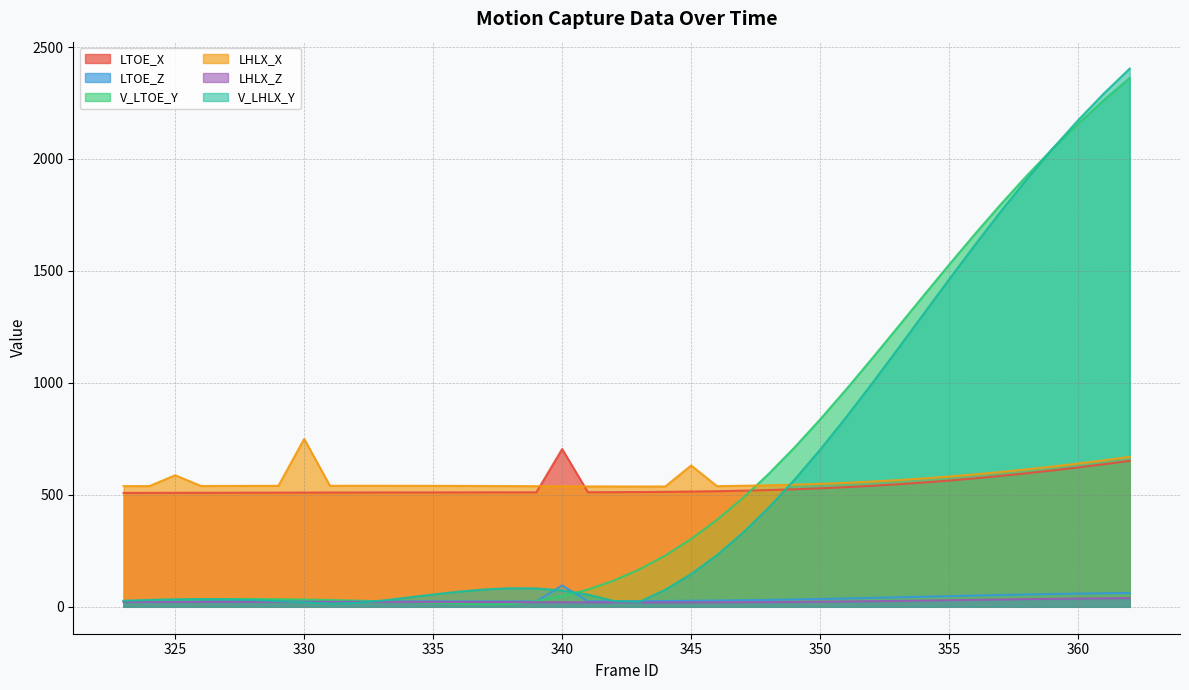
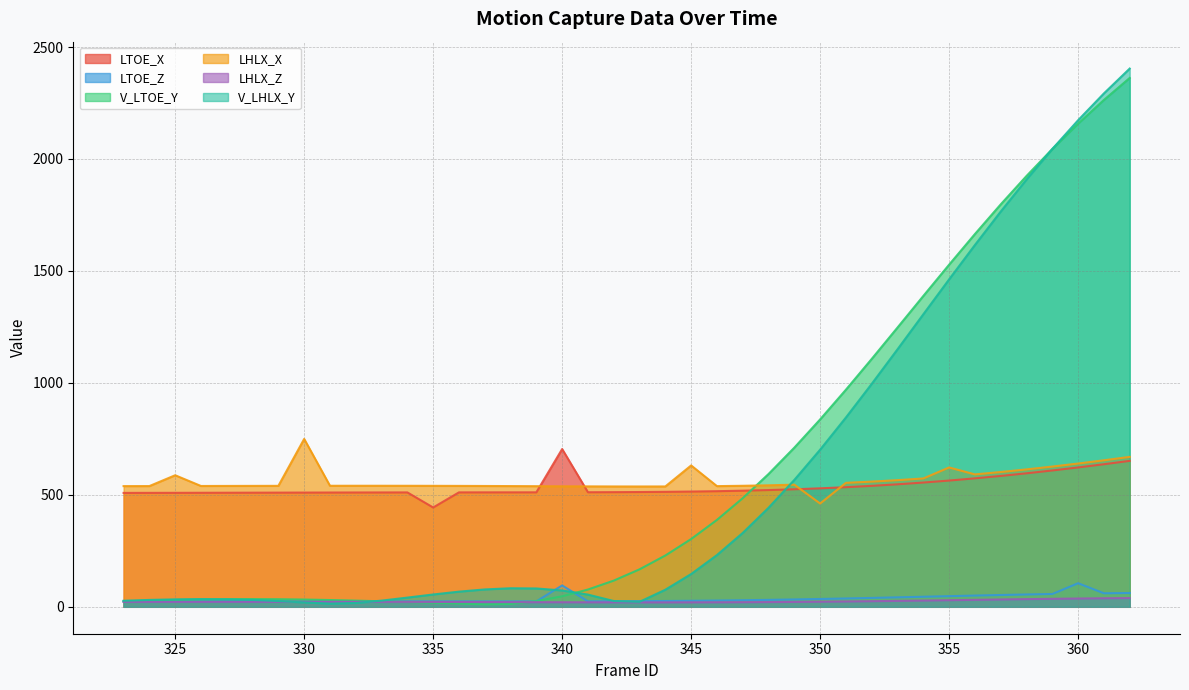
LTOE_X, 335: 510 -> 440
LHLX_X, 350: 550 -> 460
LHLX_X, 355: 580 -> 620
LTOE_Z, 360: 60 -> 110
